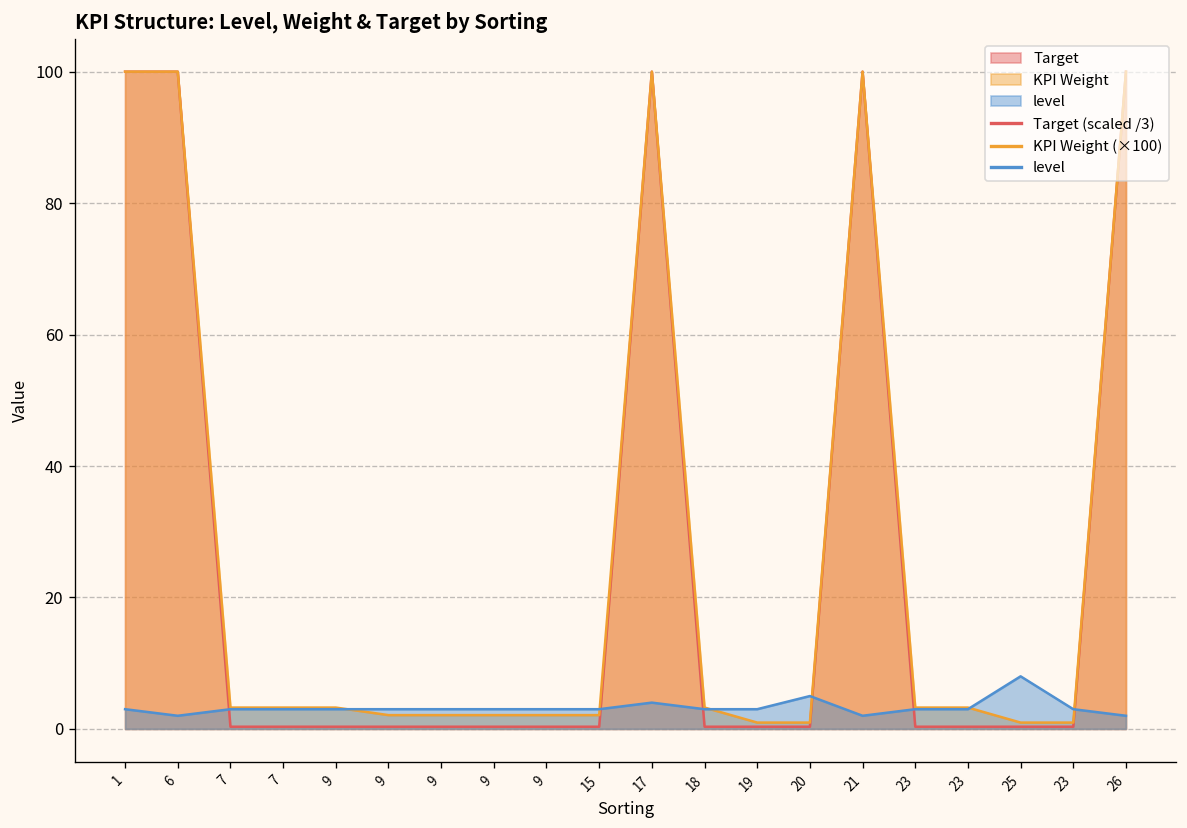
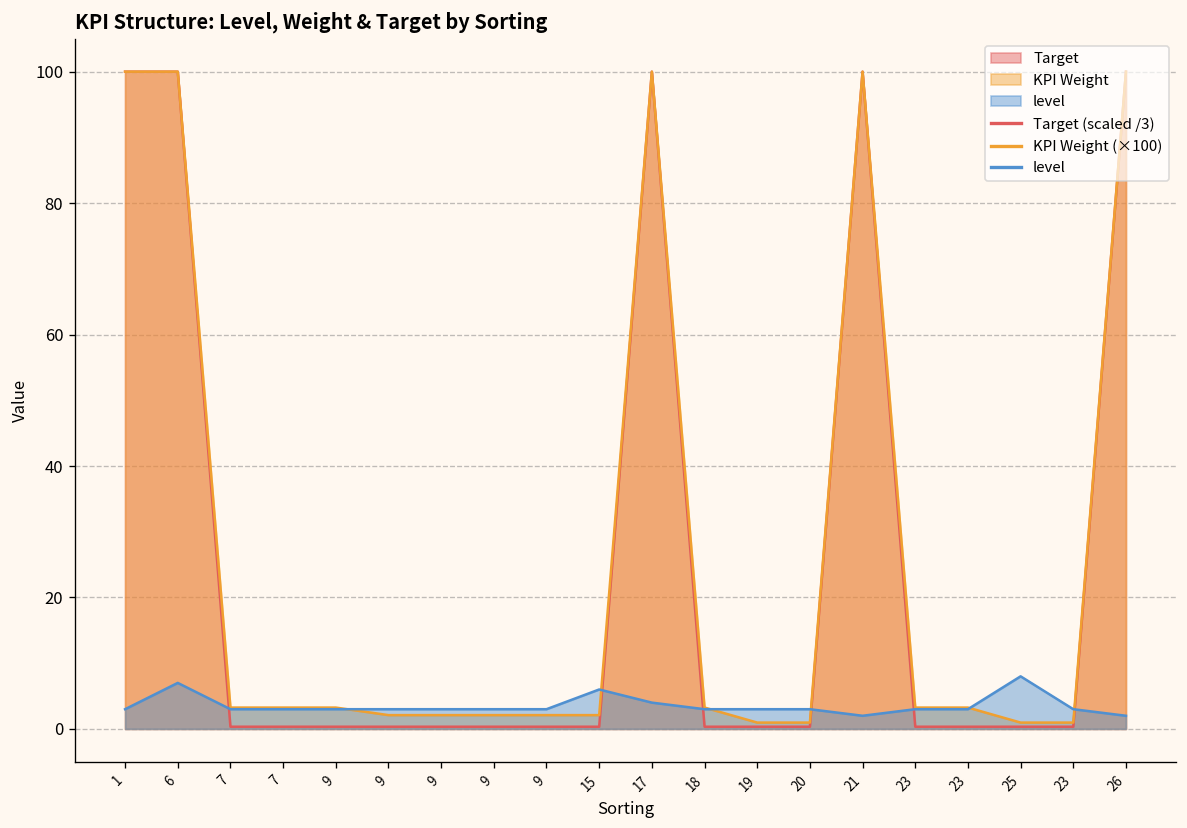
level, 6: 2 -> 7
level, 15: 3 -> 6
level, 20: 5 -> 3
